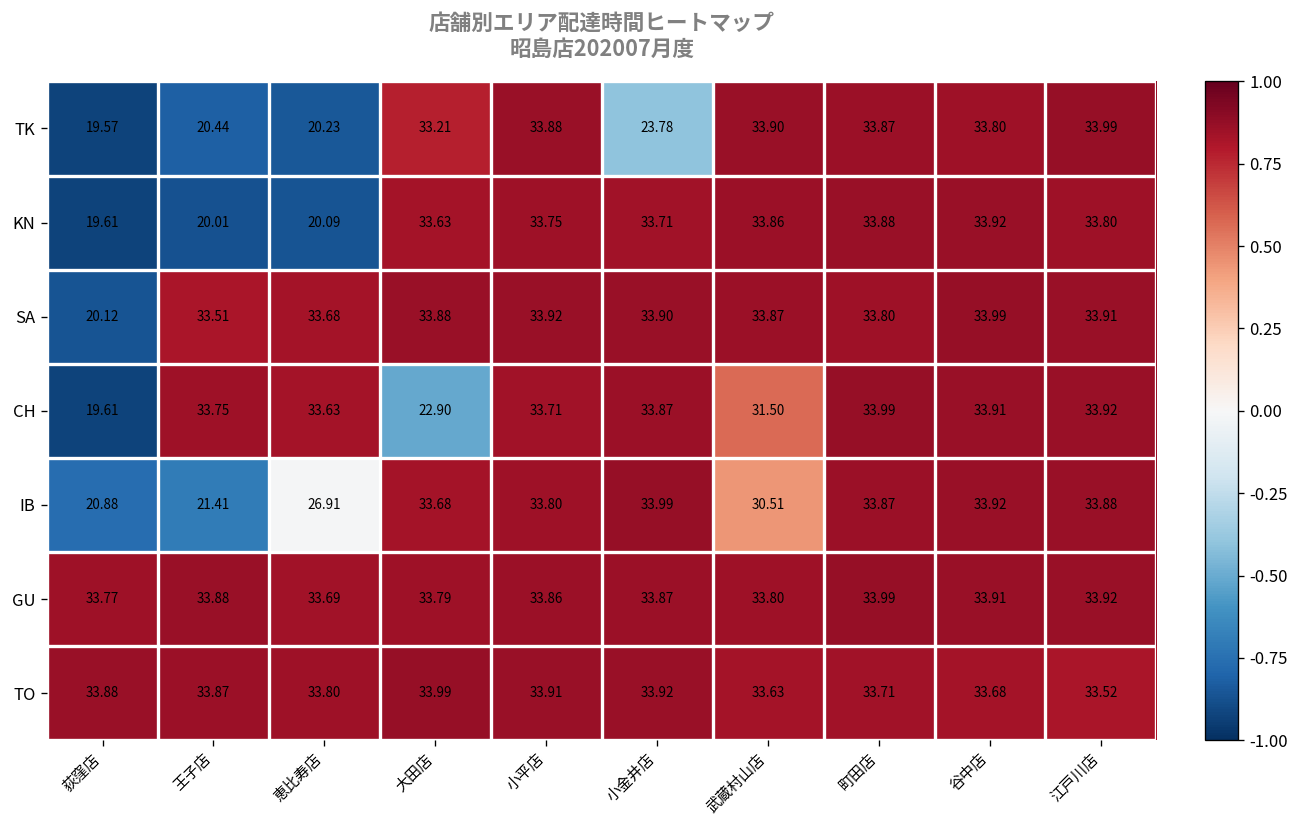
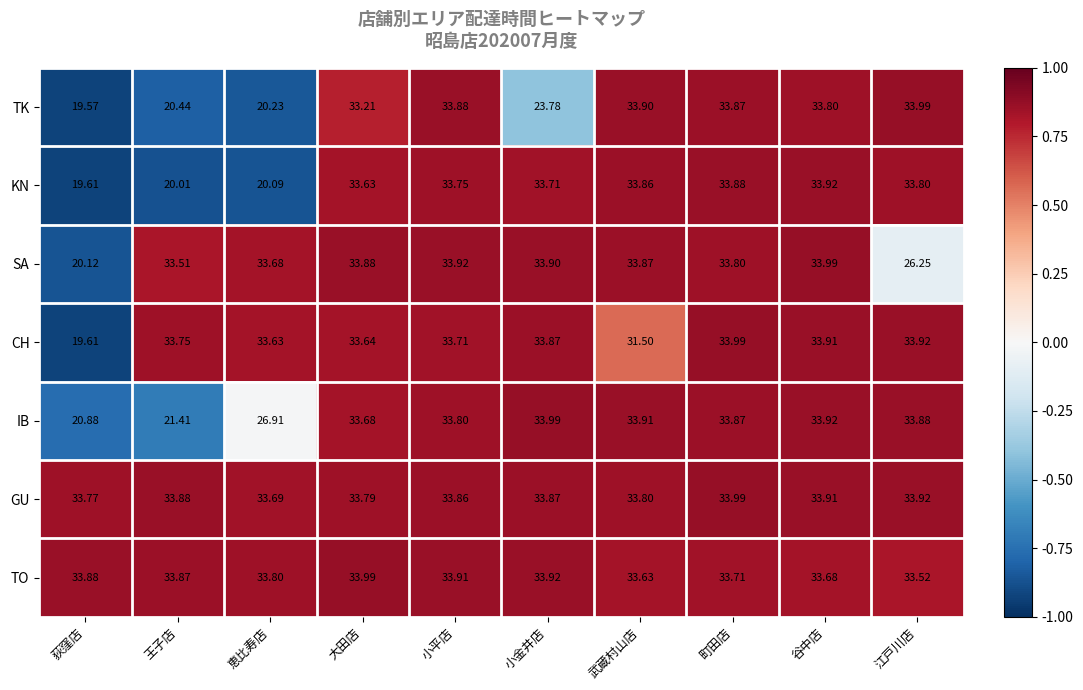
SA, 江戸川店: 33.91 -> 26.25
CH, 大田店: 22.90 -> 33.64
IB, 武蔵村山店: 30.51 -> 33.91
